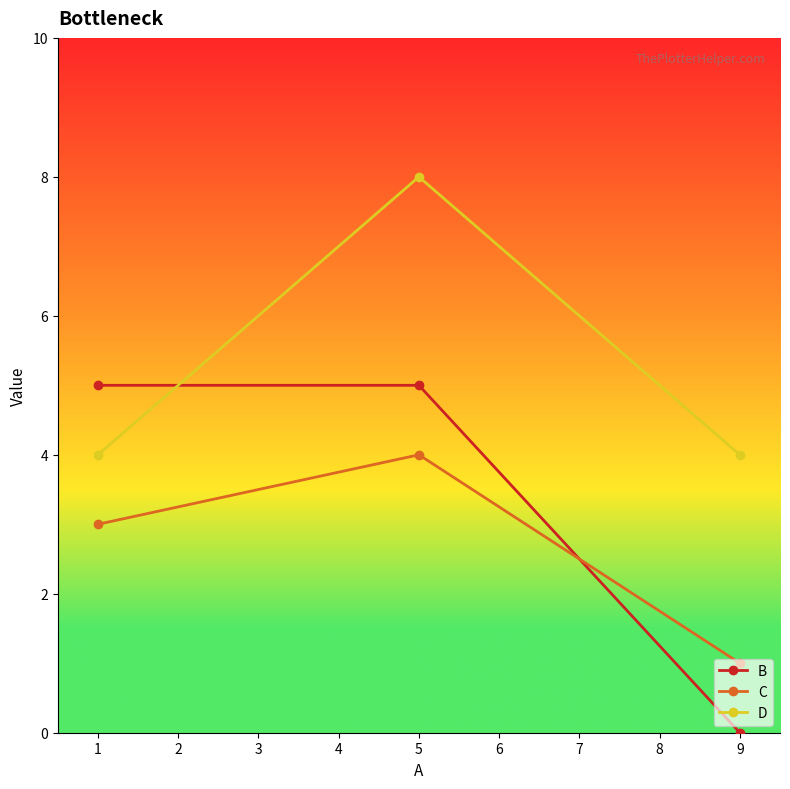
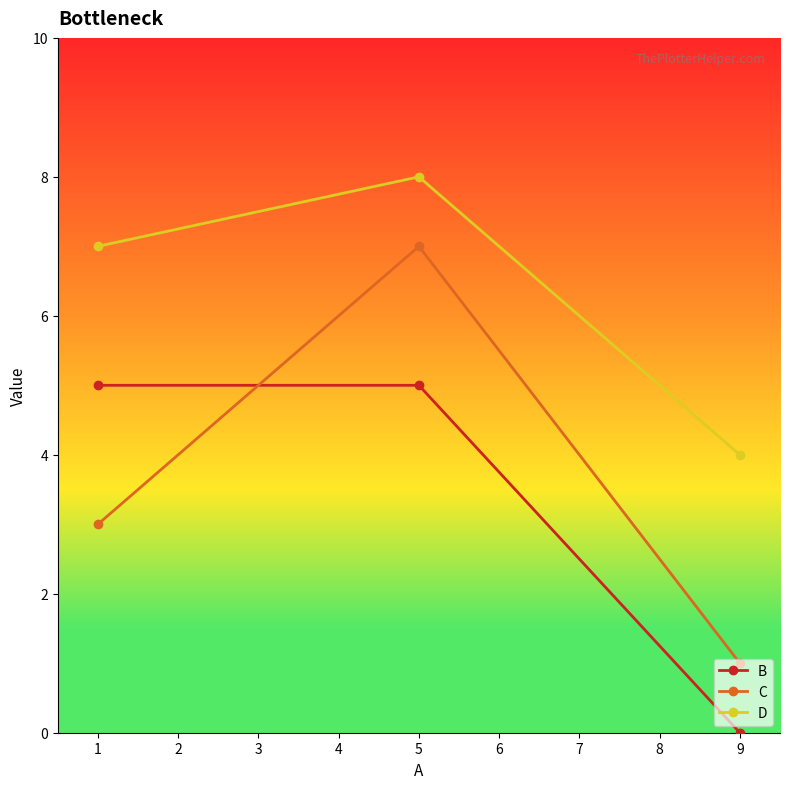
D, 1: 4 -> 7
C, 5: 4 -> 7
